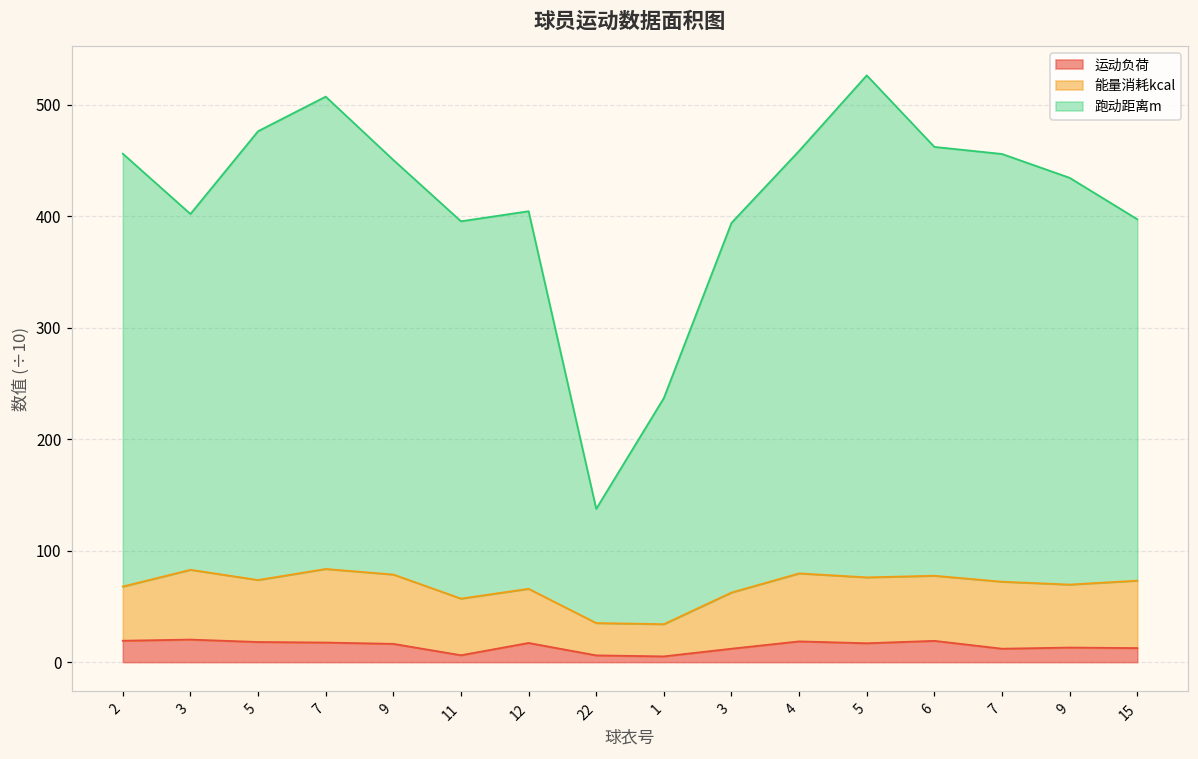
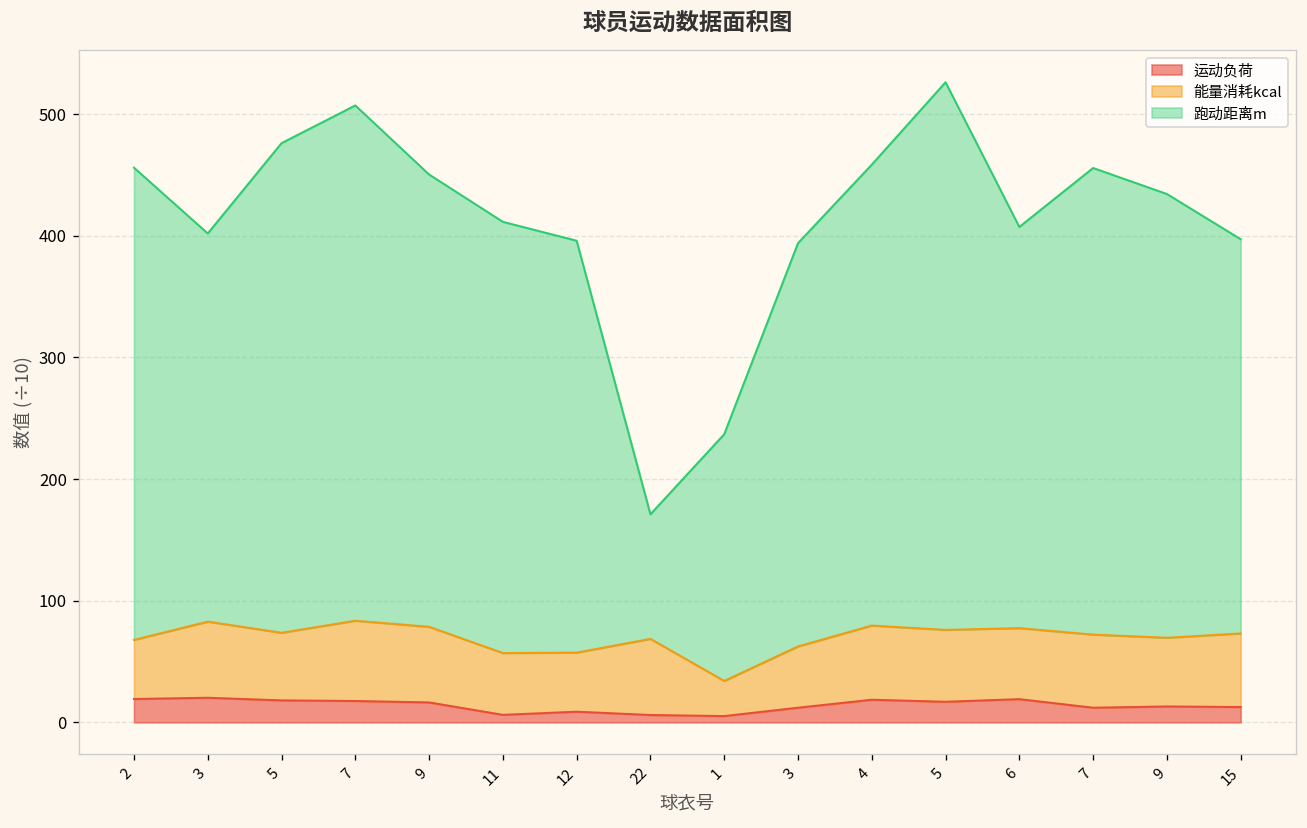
跑动距离m, 11: 338 -> 355
运动负荷, 12: 17 -> 9
能量消耗kcal, 22: 29 -> 63
跑动距离m, 6: 385 -> 330
